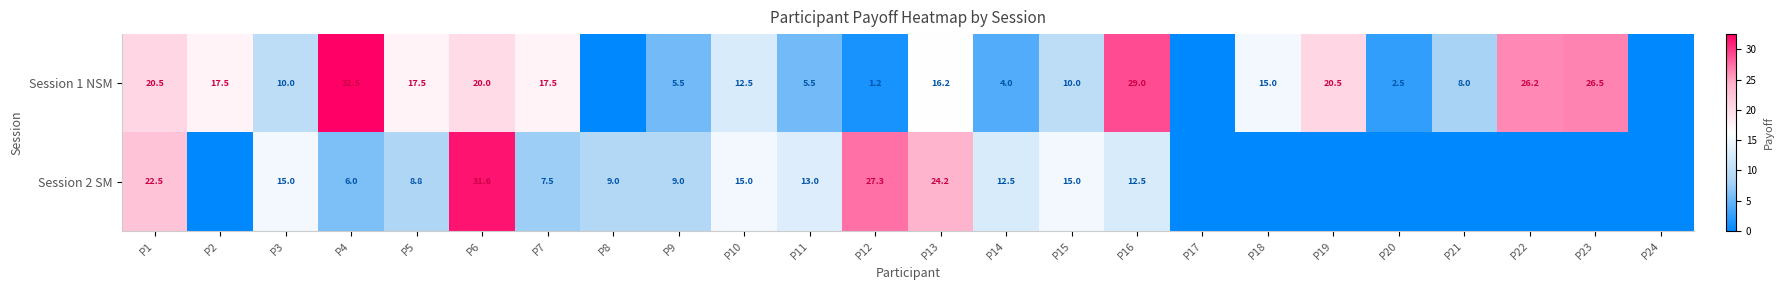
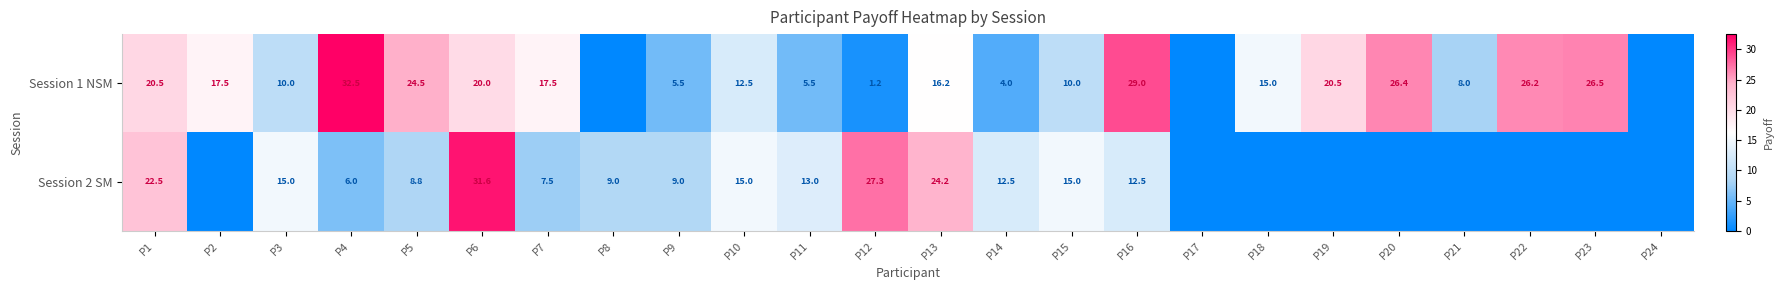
Session 1 NSM, P5: 17.5 -> 24.5
Session 1 NSM, P20: 2.5 -> 26.4
